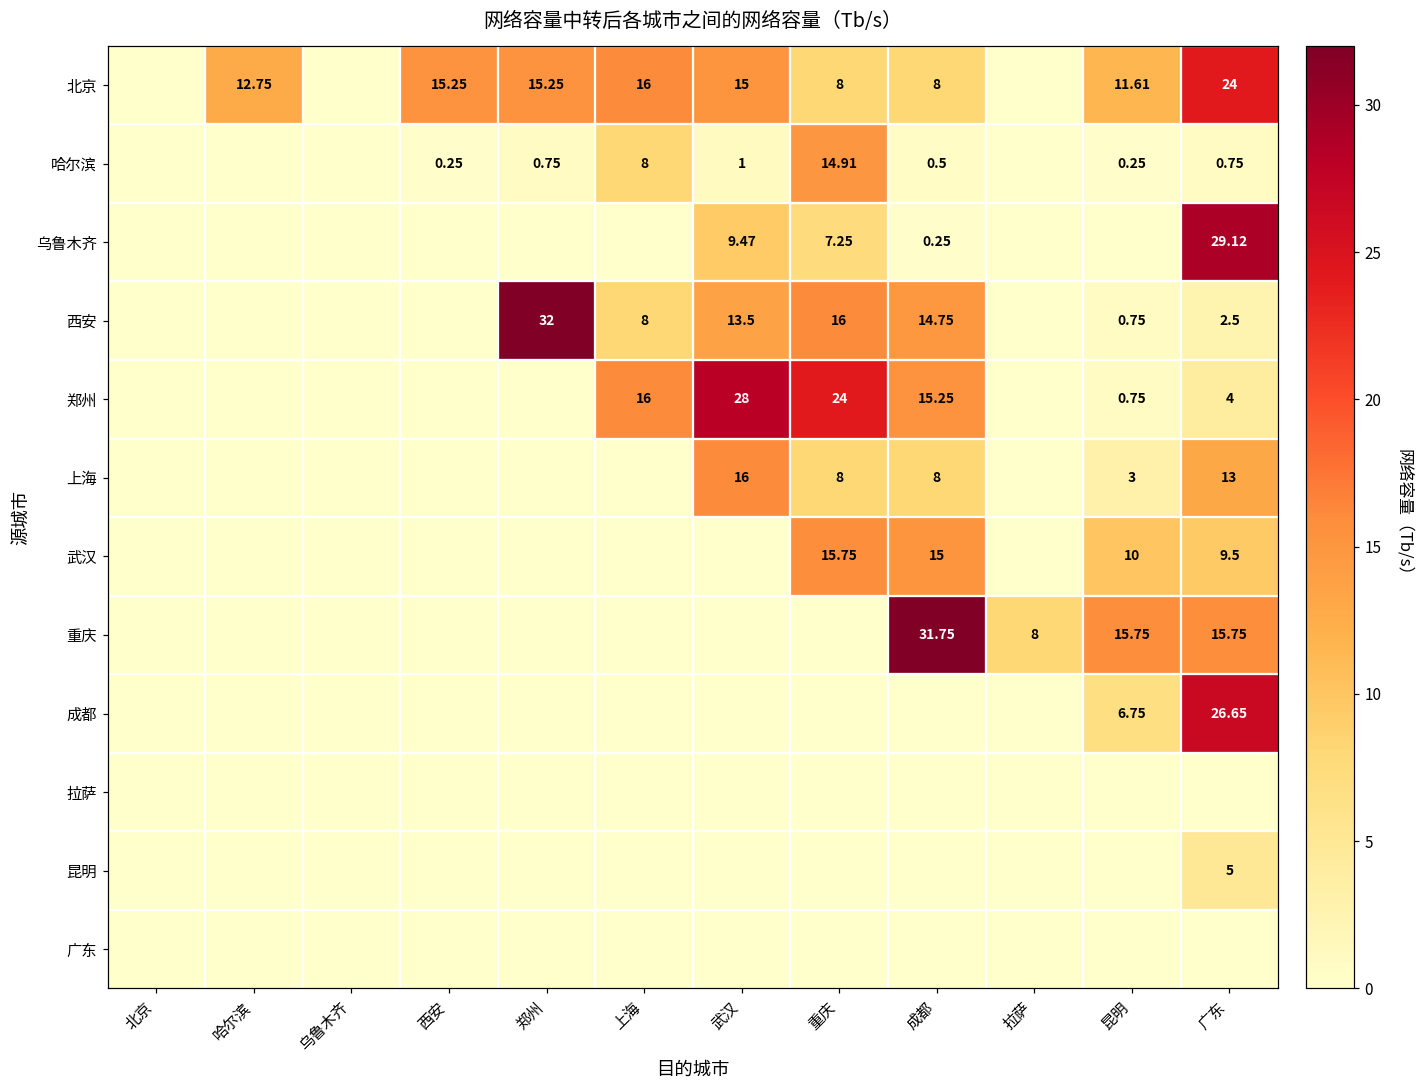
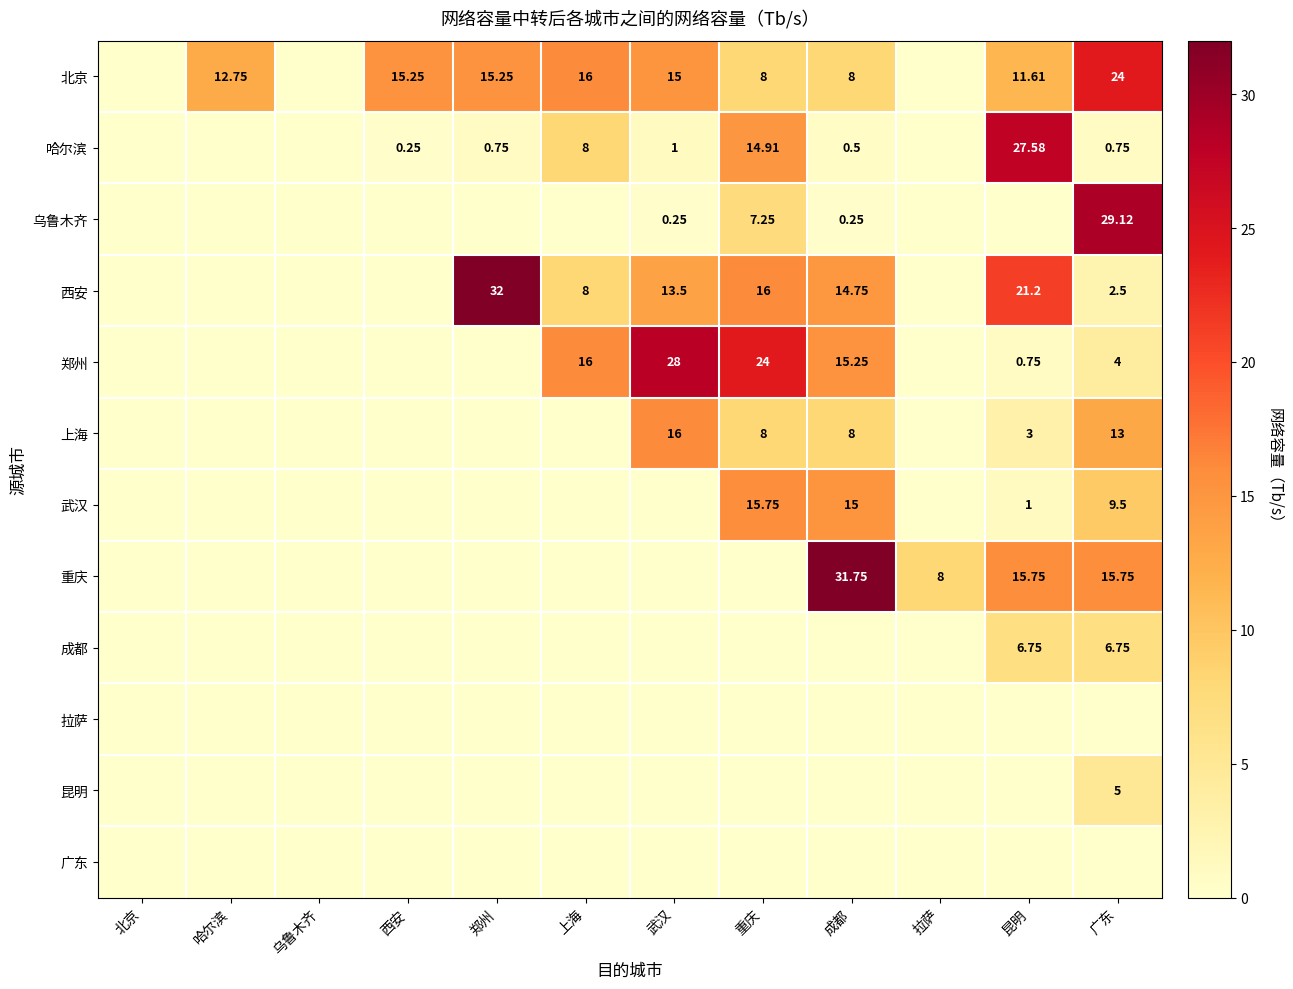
哈尔滨, 昆明: 0.25 -> 27.58
乌鲁木齐, 武汉: 9.47 -> 0.25
西安, 昆明: 0.75 -> 21.2
武汉, 昆明: 10 -> 1
成都, 广东: 26.65 -> 6.75
